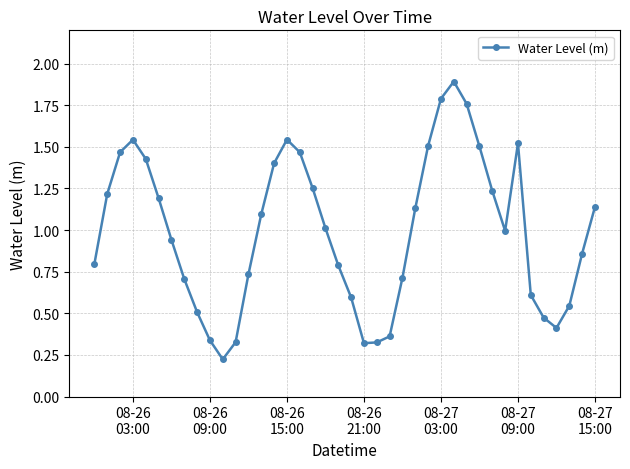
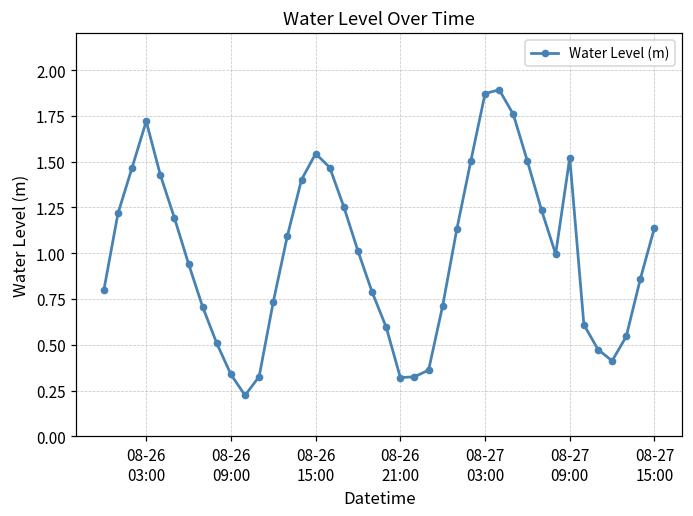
08-26 03:00: 1.54 -> 1.72
08-27 03:00: 1.79 -> 1.87
